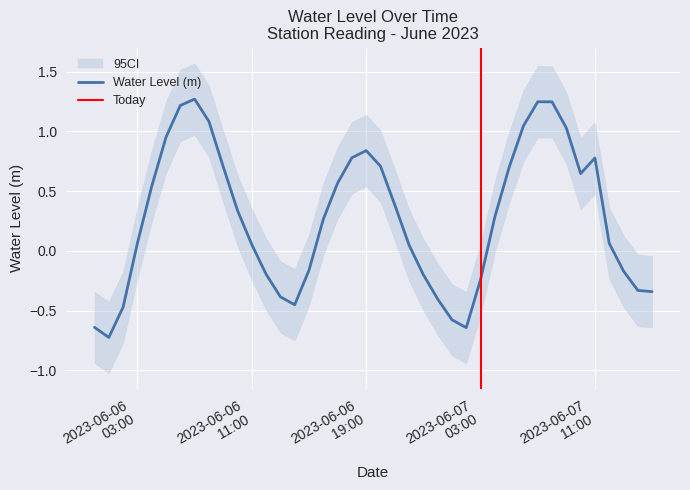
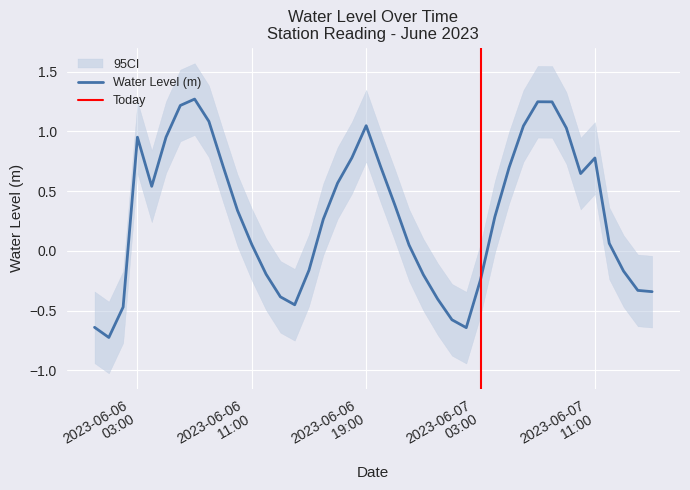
Water Level (m), 2023-06-06 03:00: 0.06 -> 0.95
Water Level (m), 2023-06-06 19:00: 0.84 -> 1.05
